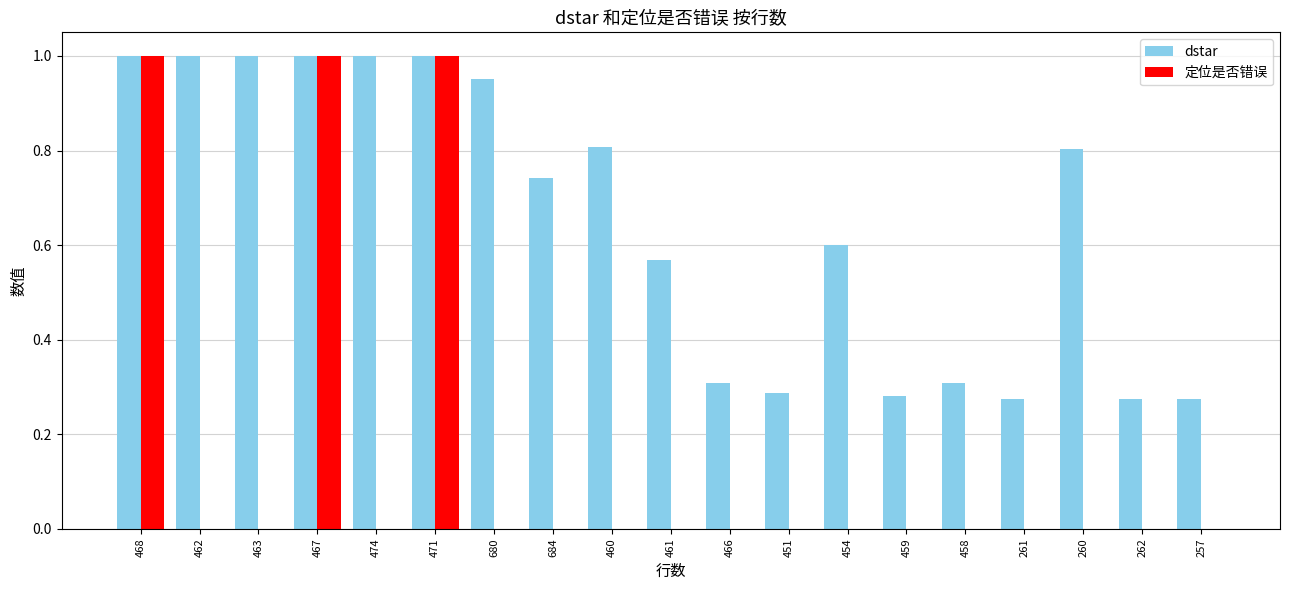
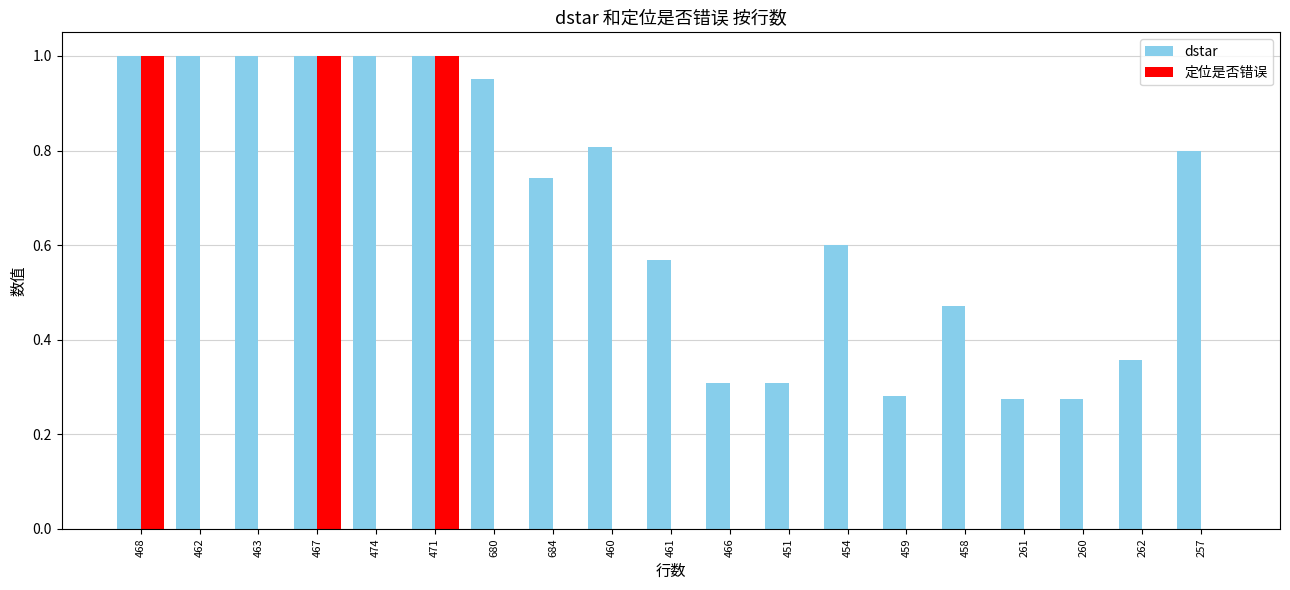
dstar, 451: 0.29 -> 0.31
dstar, 458: 0.31 -> 0.47
dstar, 260: 0.80 -> 0.28
dstar, 262: 0.28 -> 0.36
dstar, 257: 0.28 -> 0.80
